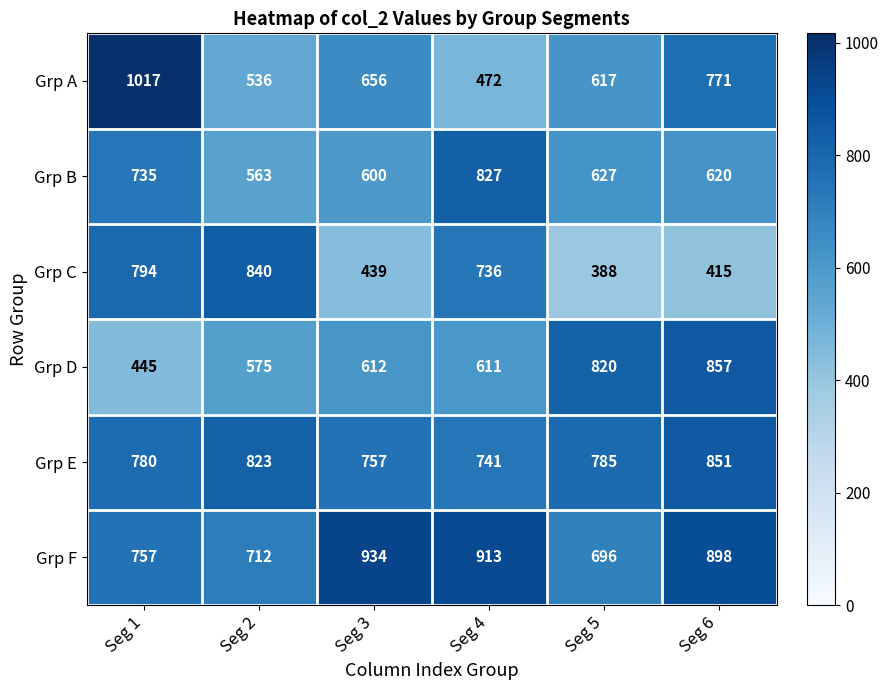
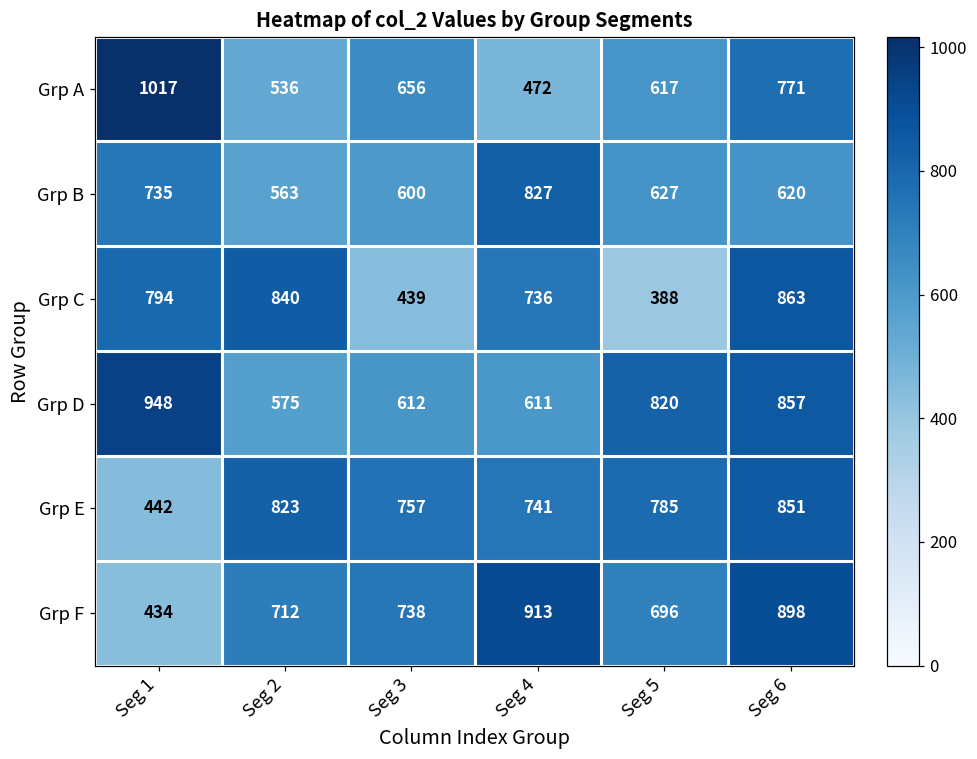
Grp C, Seg 6: 415 -> 863
Grp D, Seg 1: 445 -> 948
Grp E, Seg 1: 780 -> 442
Grp F, Seg 1: 757 -> 434
Grp F, Seg 3: 934 -> 738
